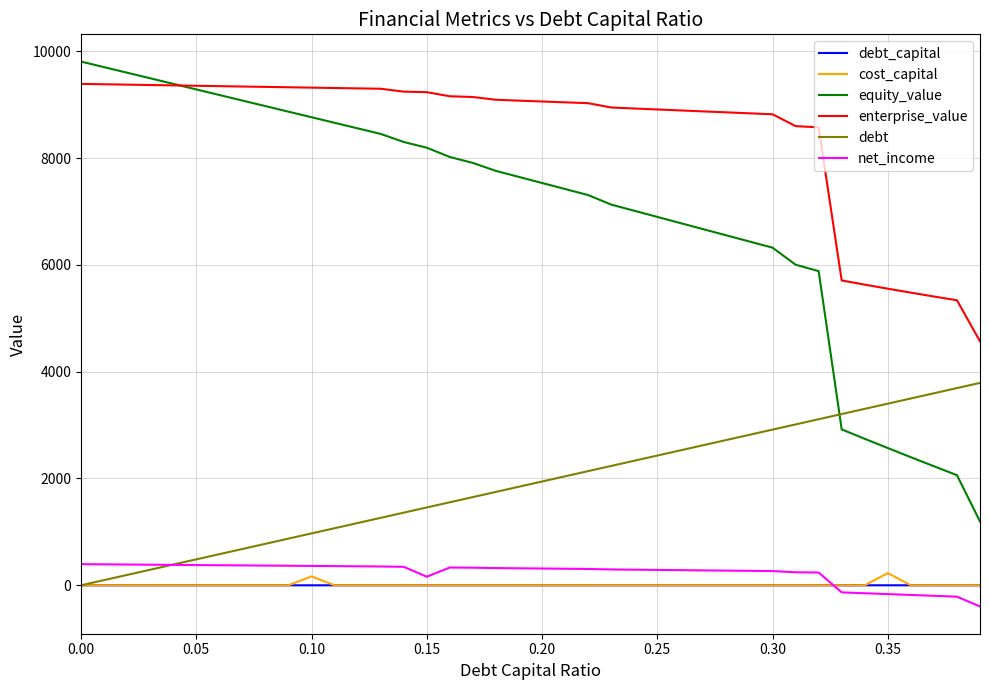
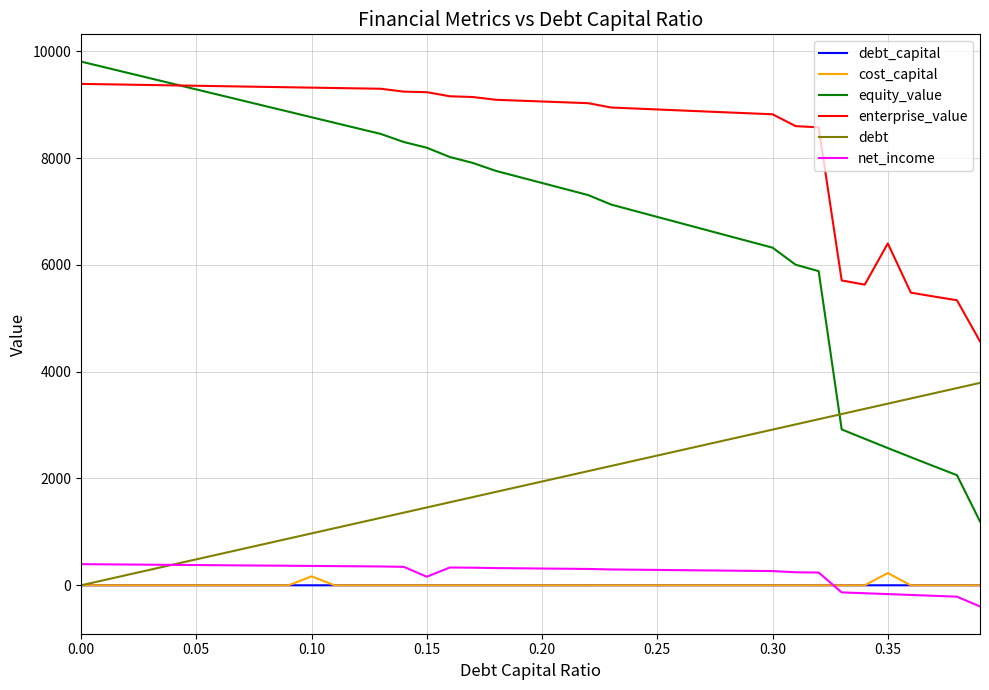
enterprise_value, 0.35: 5600 -> 6400
